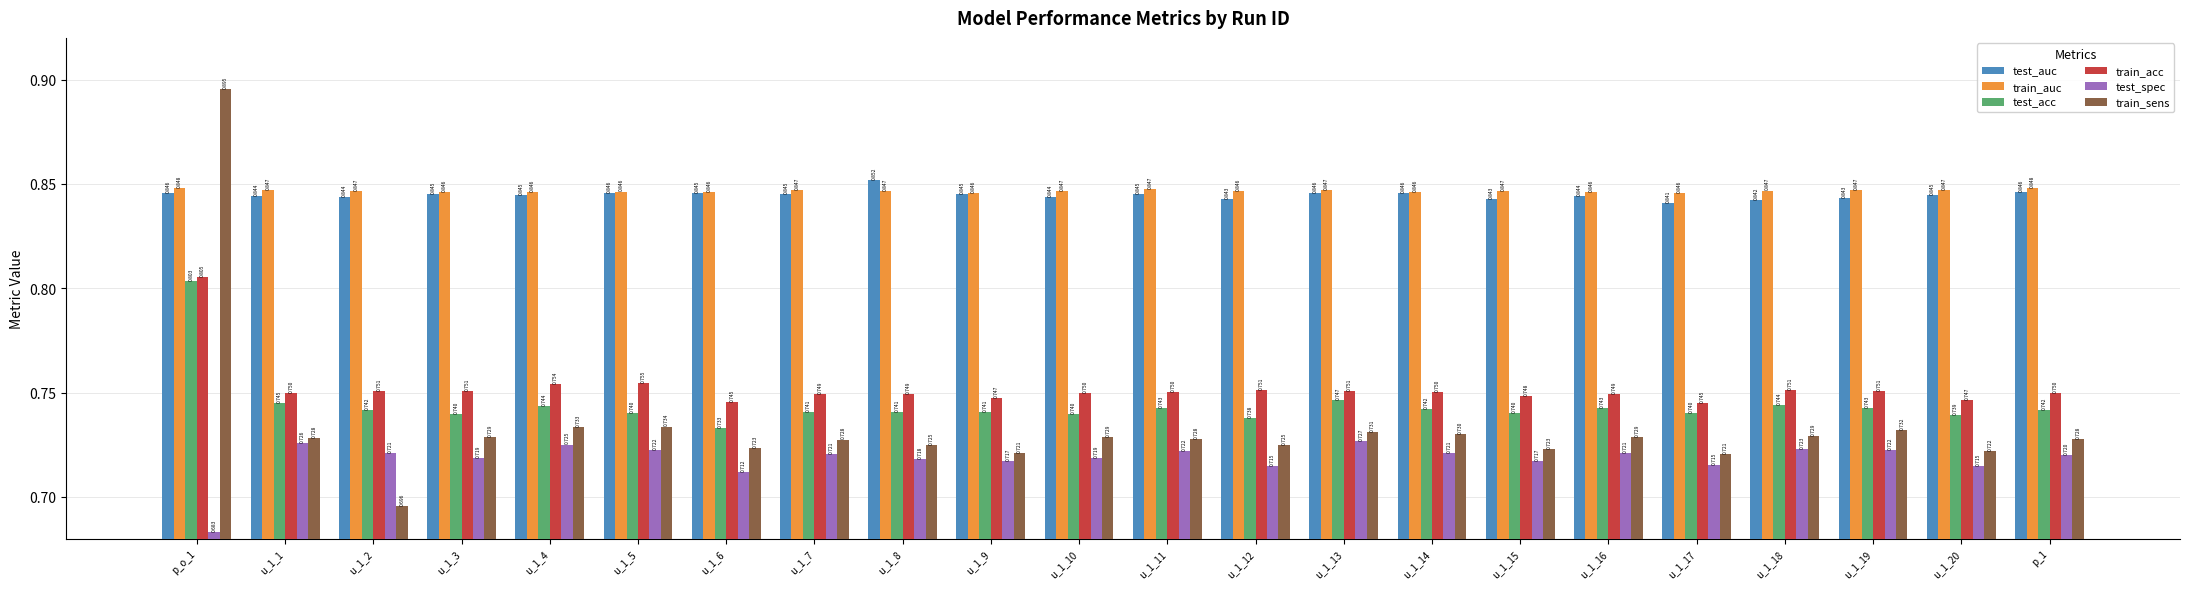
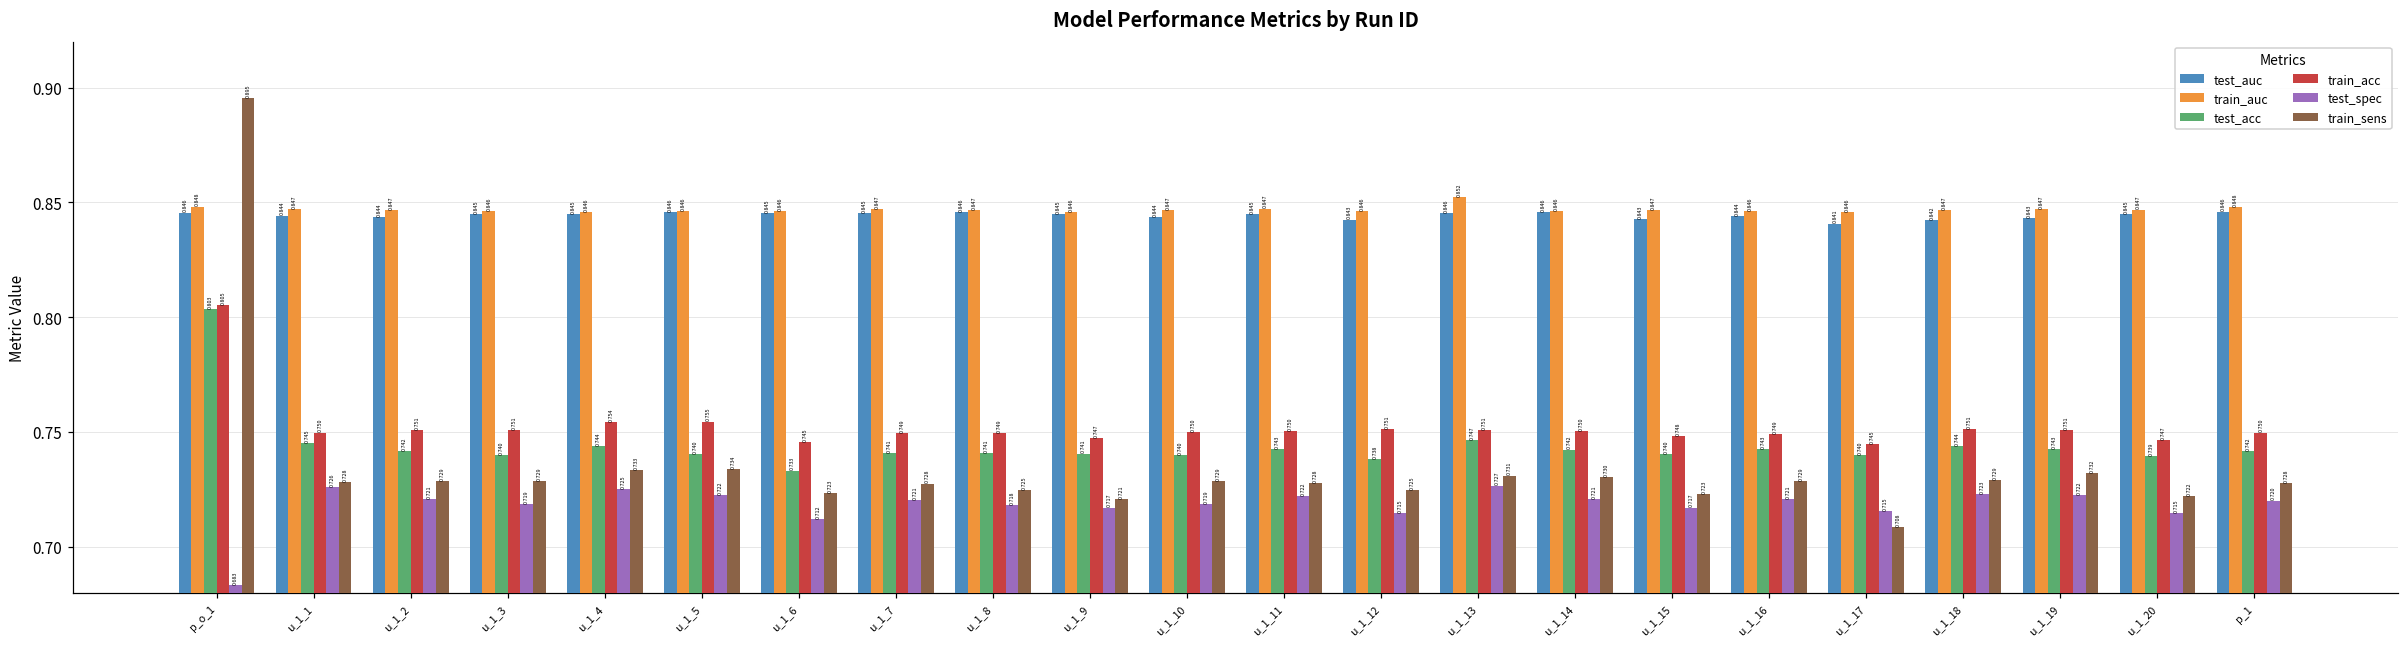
train_sens, u_1_2: 0.696 -> 0.729
test_auc, u_1_8: 0.852 -> 0.846
train_auc, u_1_13: 0.847 -> 0.852
train_sens, u_1_17: 0.721 -> 0.708
